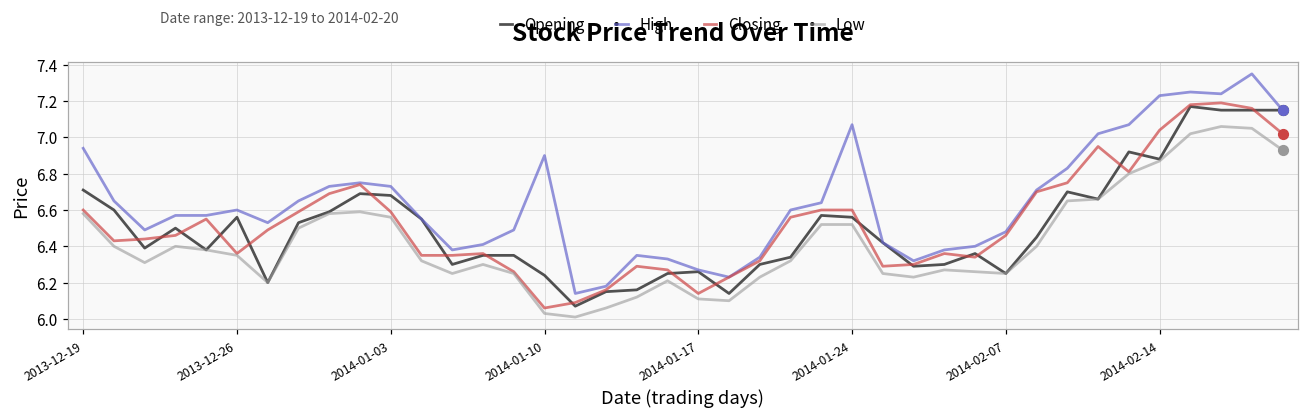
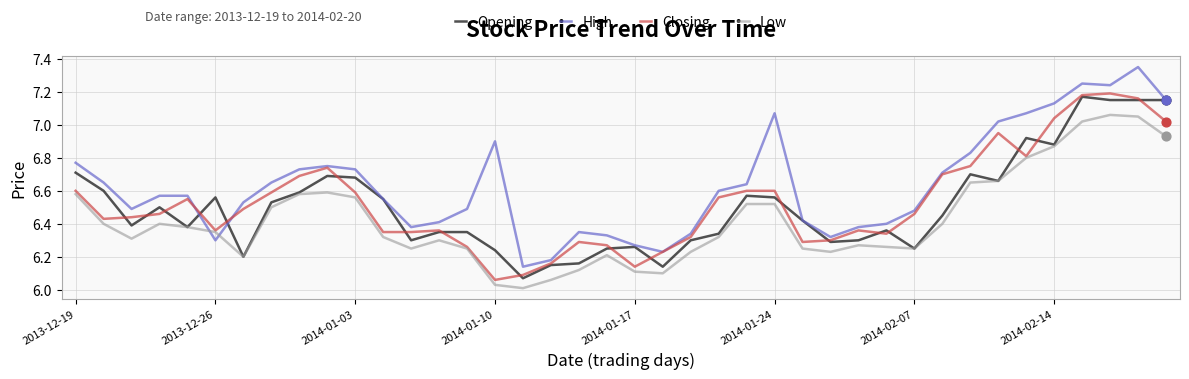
High, 2013-12-19: 6.94 -> 6.77
High, 2013-12-26: 6.6 -> 6.3
High, 2014-02-14: 7.23 -> 7.13
